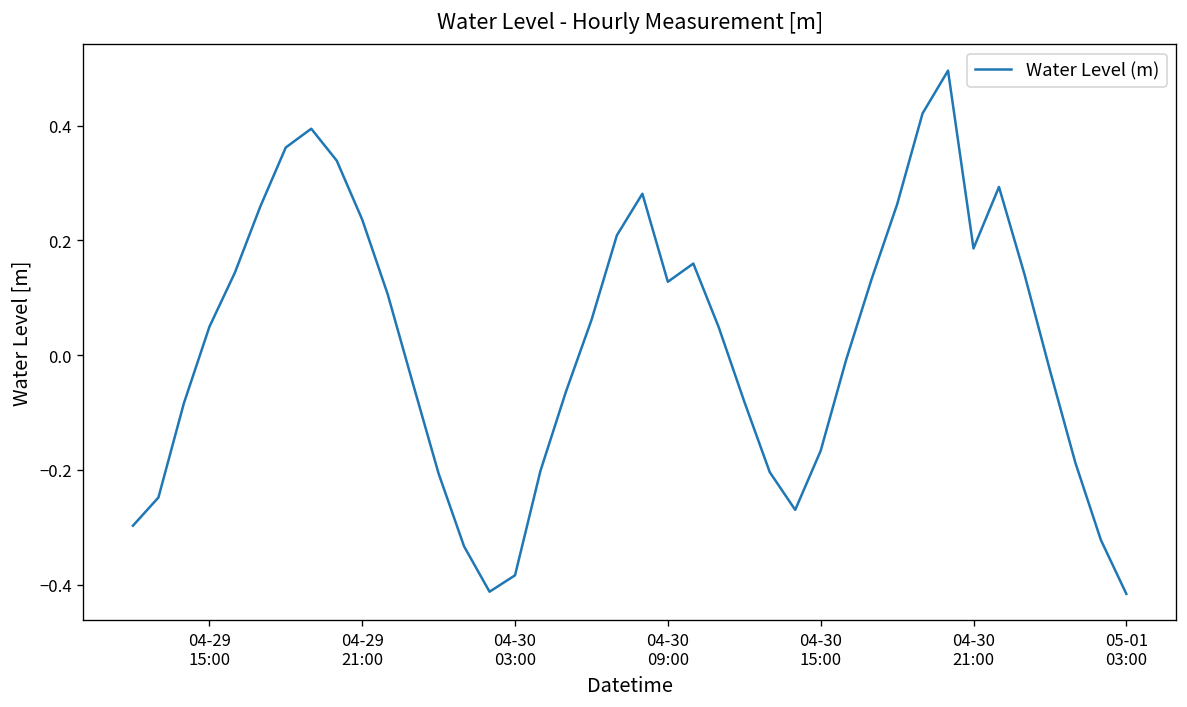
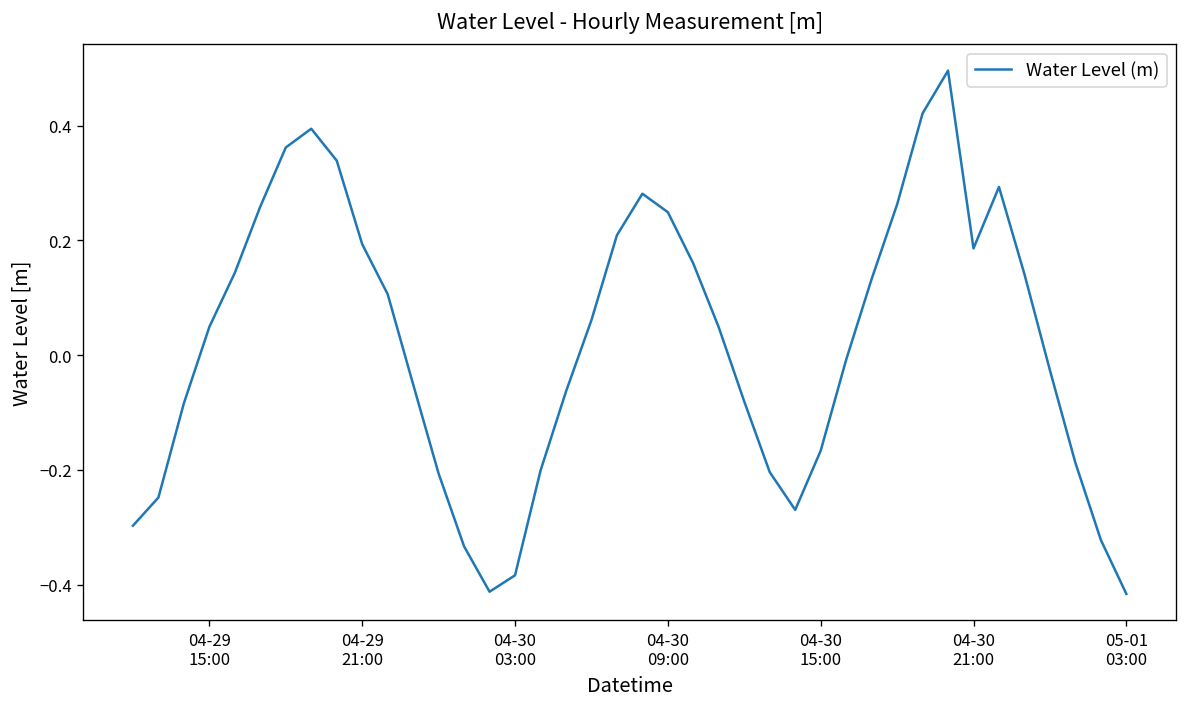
04-29 21:00: 0.24 -> 0.19
04-30 09:00: 0.13 -> 0.25
